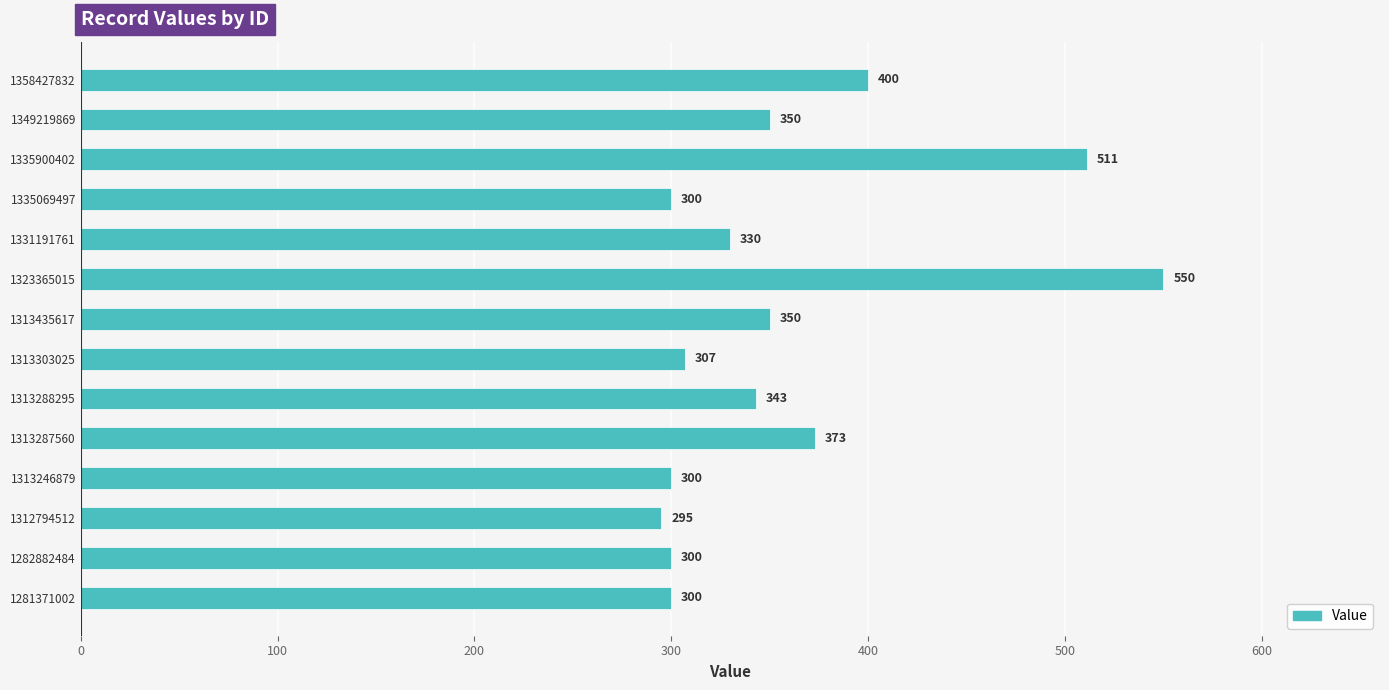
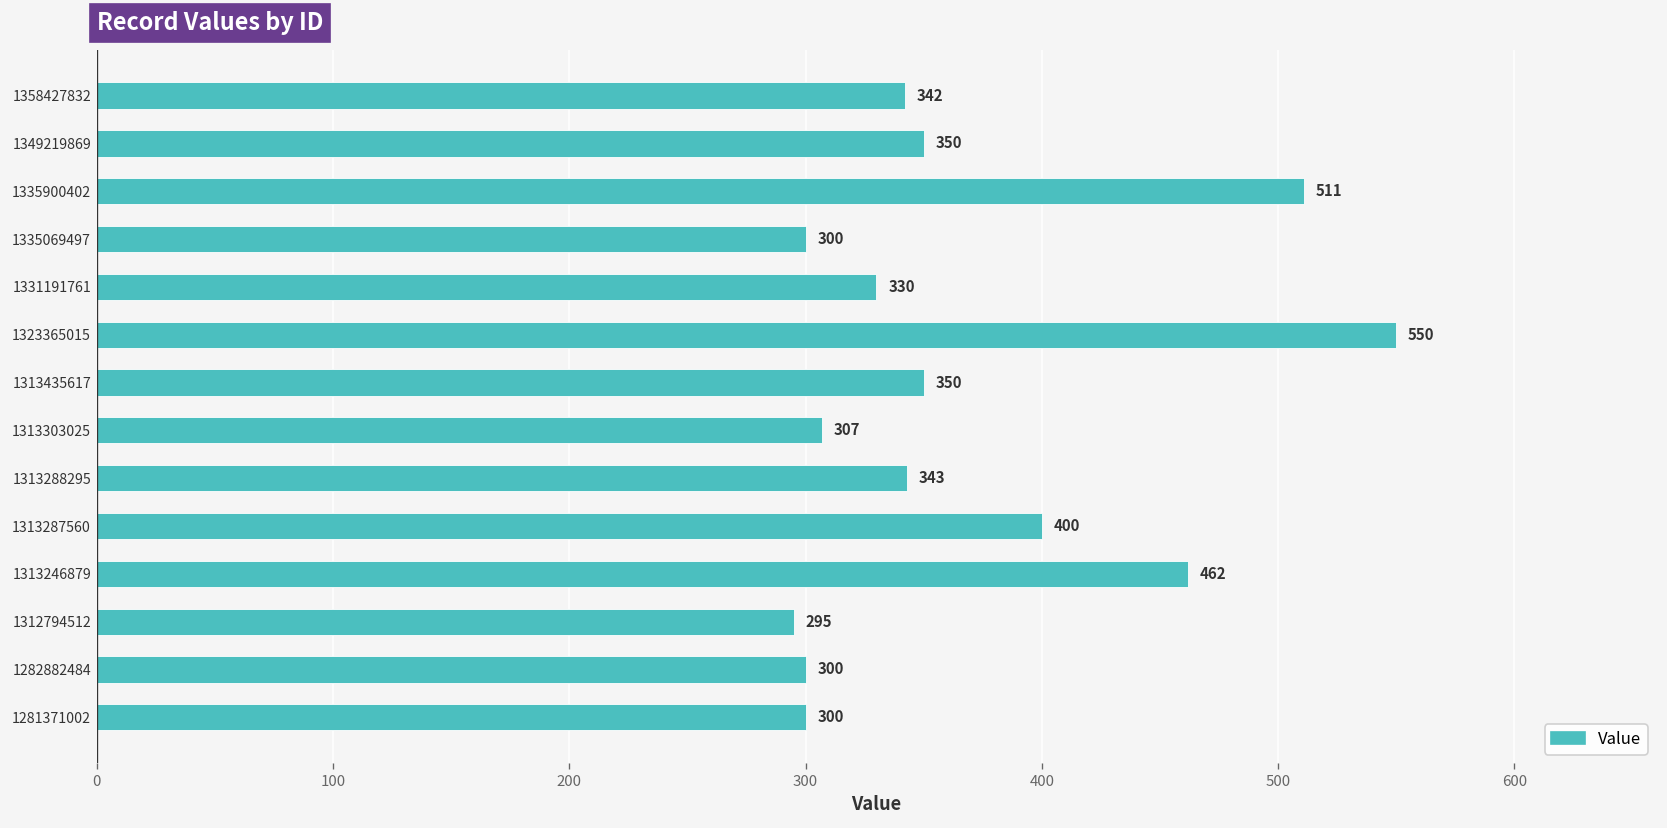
1358427832: 400 -> 342
1313287560: 373 -> 400
1313246879: 300 -> 462
